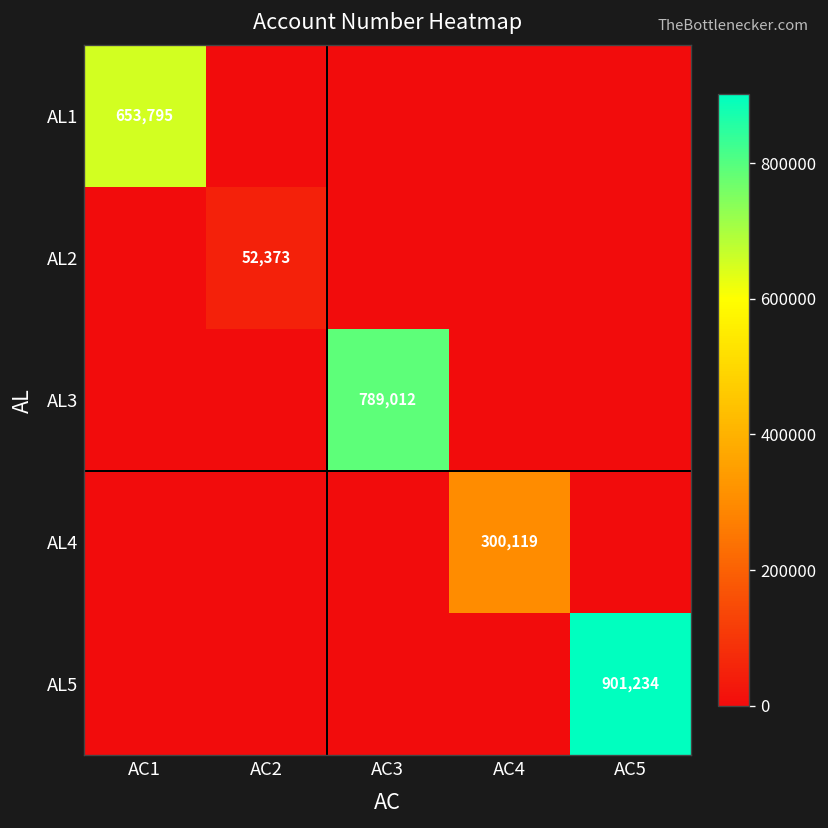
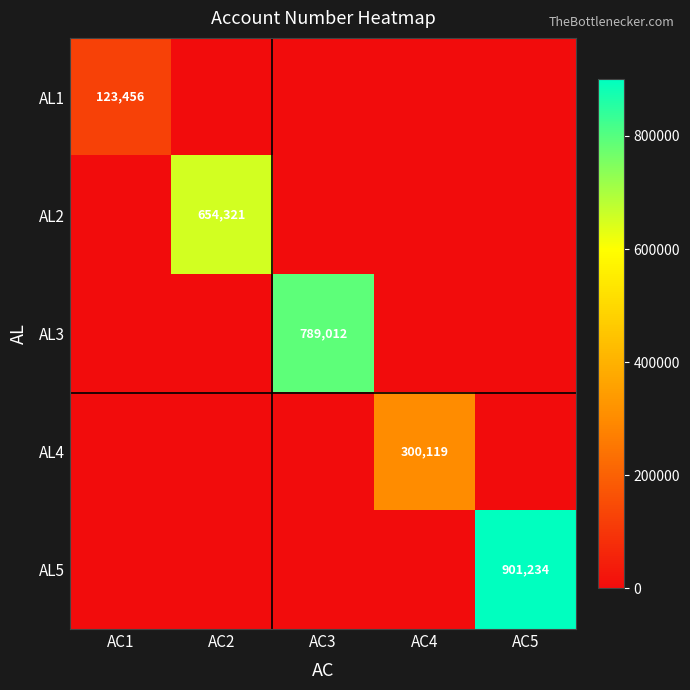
AL1, AC1: 653,795 -> 123,456
AL2, AC2: 52,373 -> 654,321
